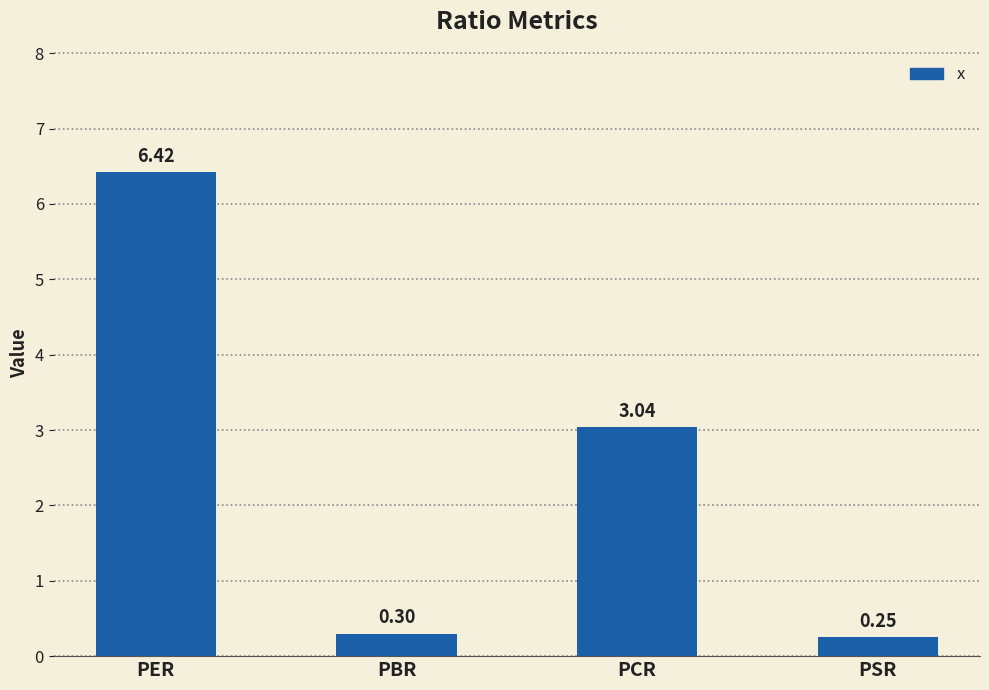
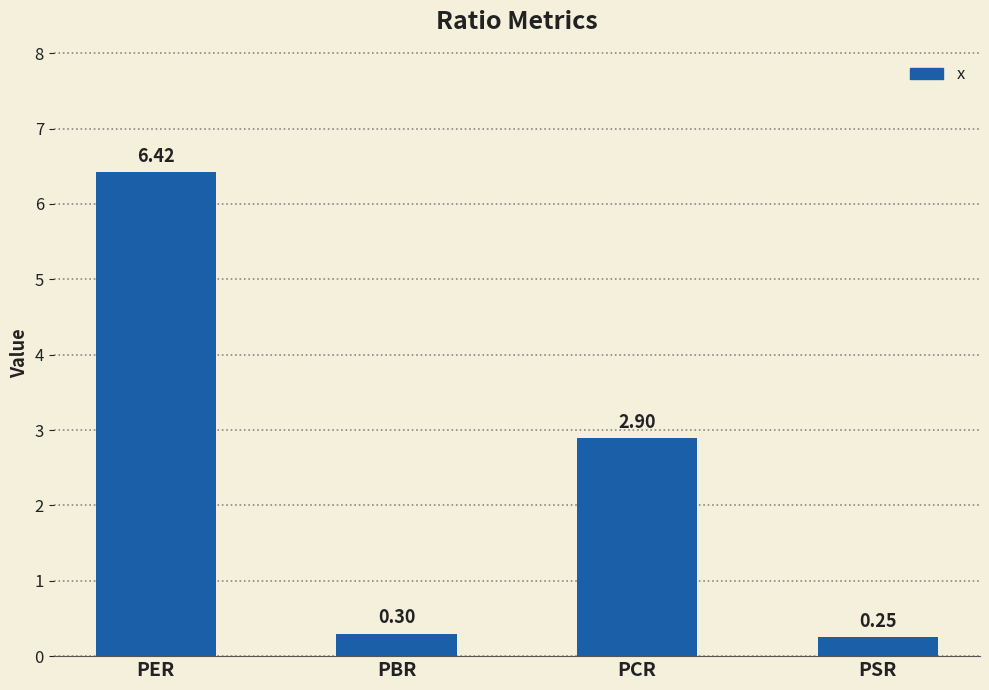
PCR: 3.04 -> 2.90
